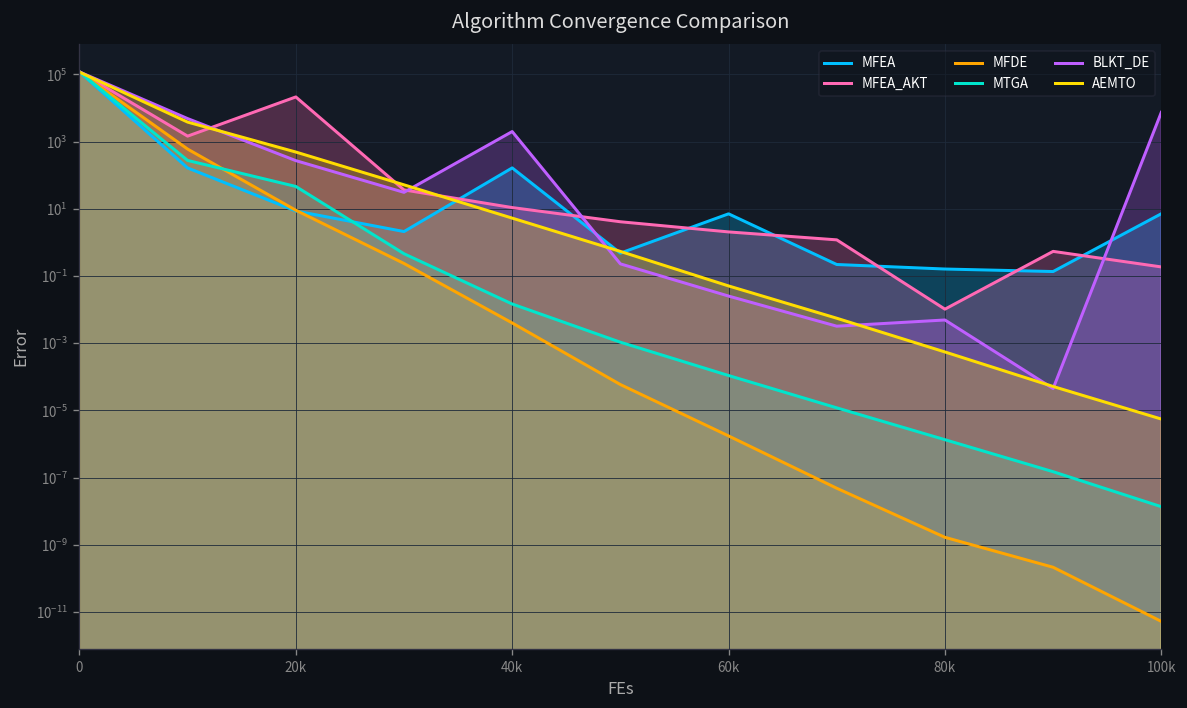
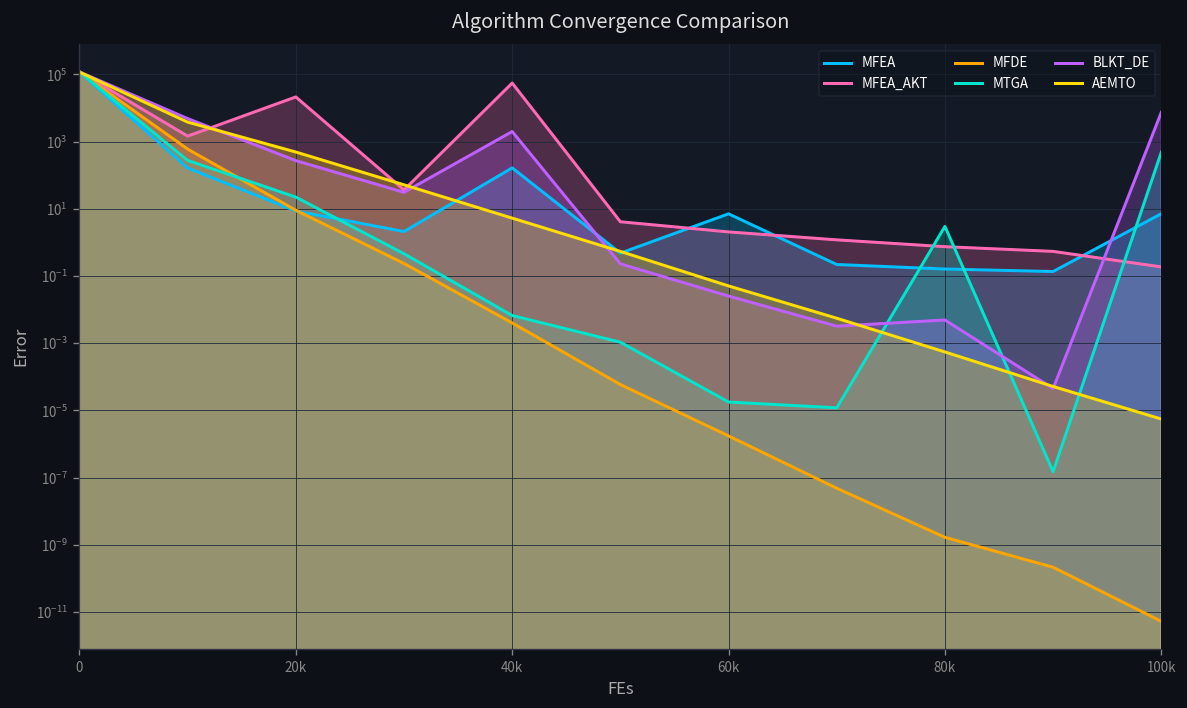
MTGA, 20k: 50 -> 20
MFEA_AKT, 40k: 11 -> 60000
MTGA, 40k: 0.01 -> 0.007
MTGA, 60k: 0.00011 -> 0.00002
MFEA_AKT, 80k: 0.010 -> 0.7
MTGA, 80k: 0 -> 3
MTGA, 100k: 0 -> 500
